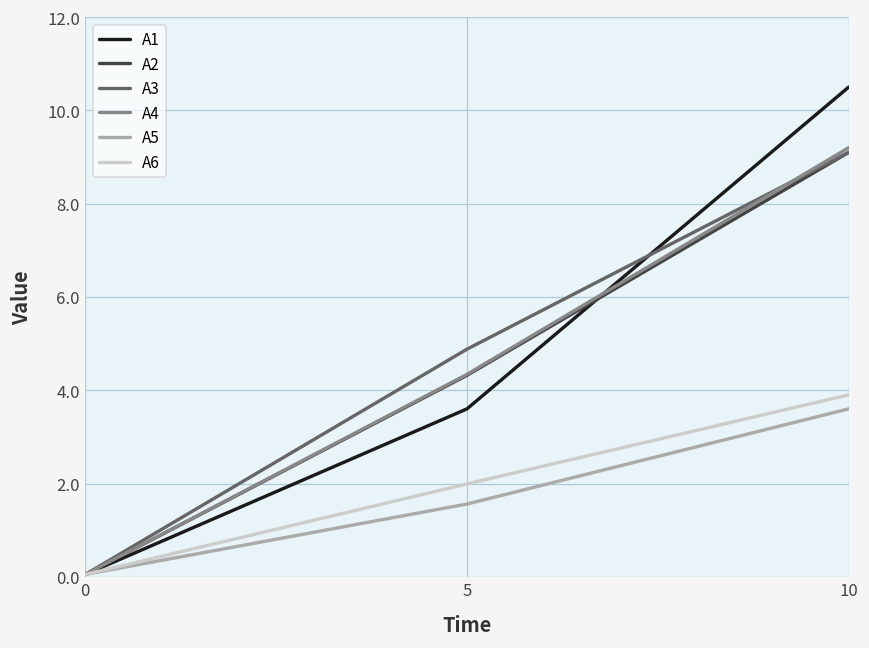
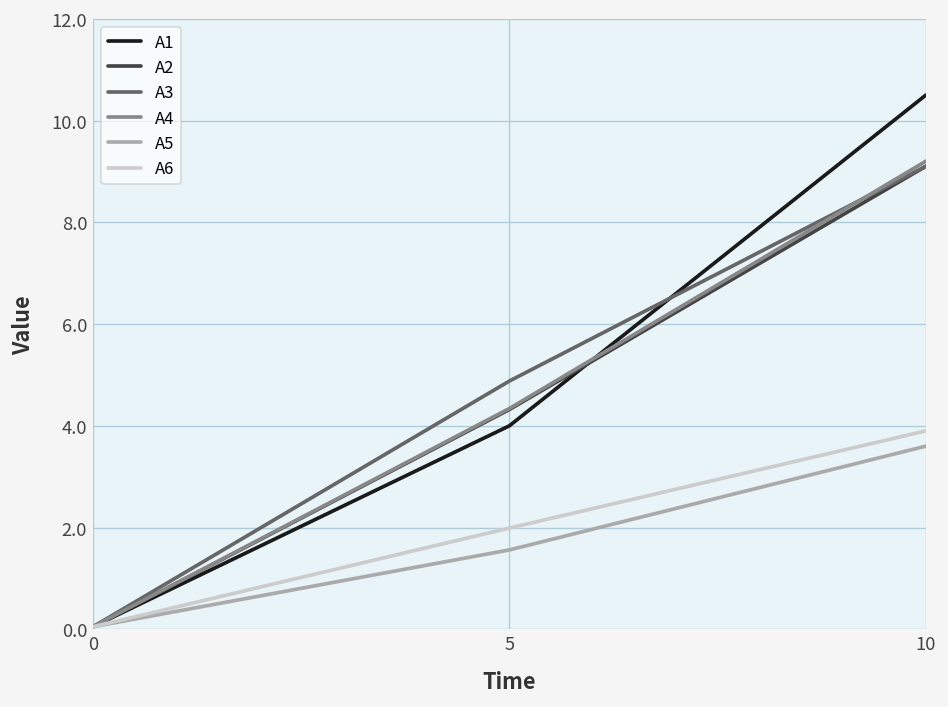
A1, 5: 3.6 -> 4.0
